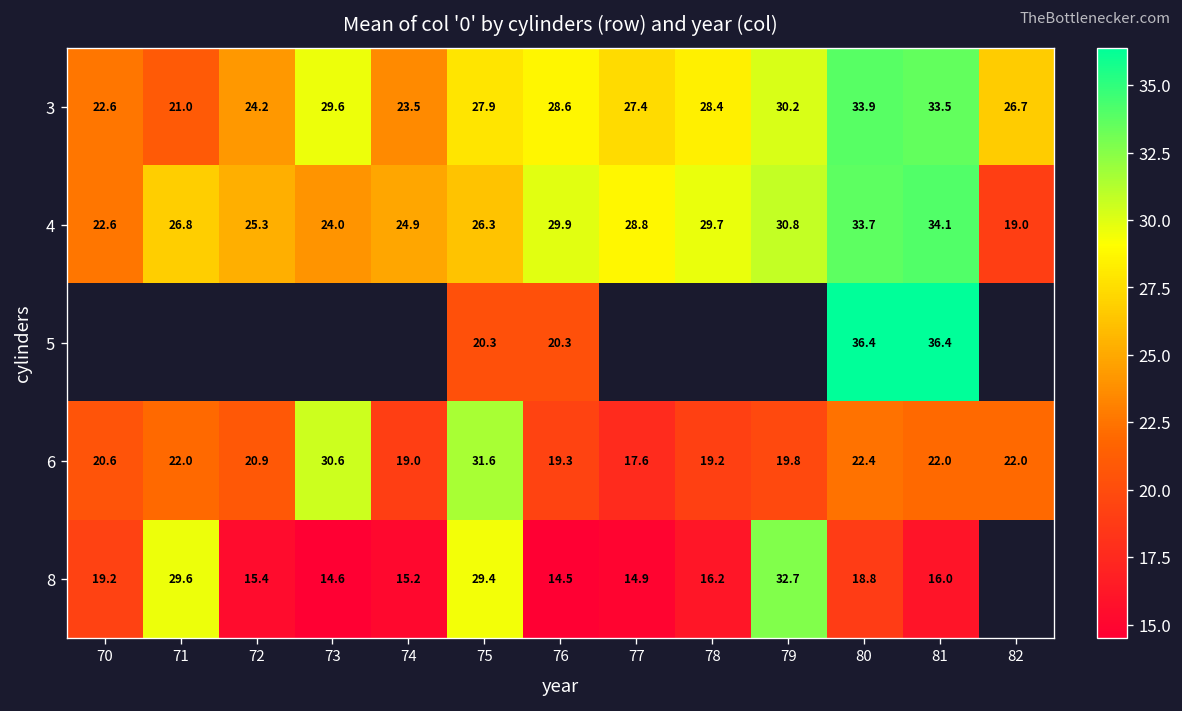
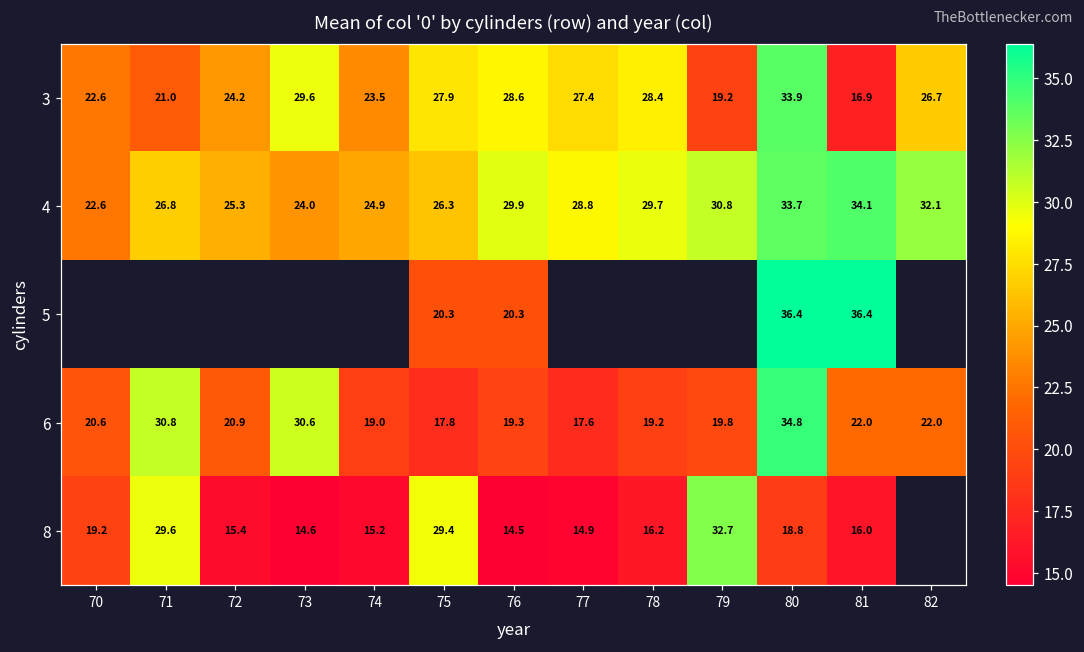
3, 79: 30.2 -> 19.2
3, 81: 33.5 -> 16.9
4, 82: 19.0 -> 32.1
6, 71: 22.0 -> 30.8
6, 75: 31.6 -> 17.8
6, 80: 22.4 -> 34.8
